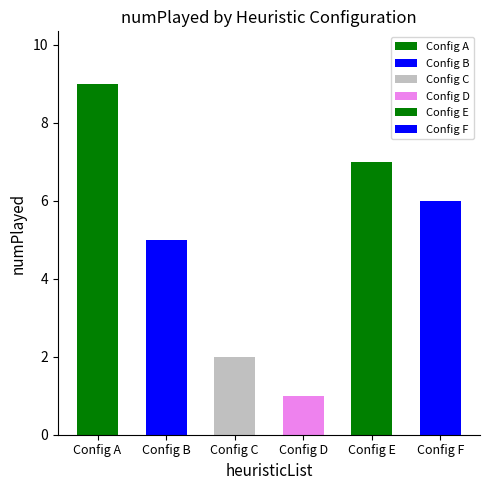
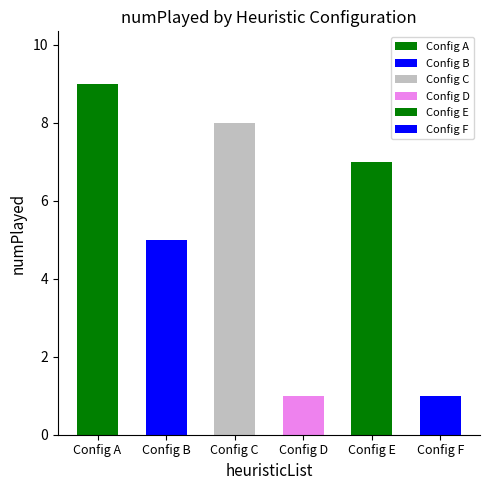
Config C: 2 -> 8
Config F: 6 -> 1
